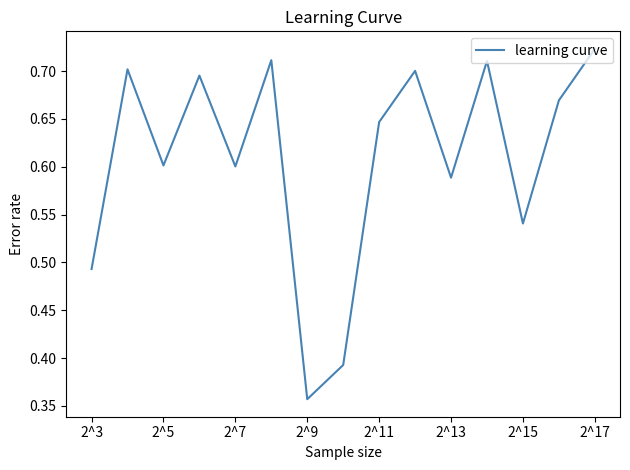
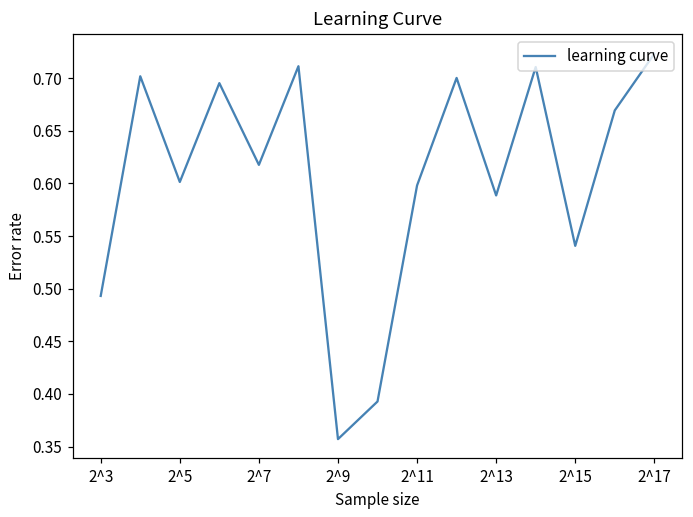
2^7: 0.60 -> 0.62
2^11: 0.65 -> 0.60
